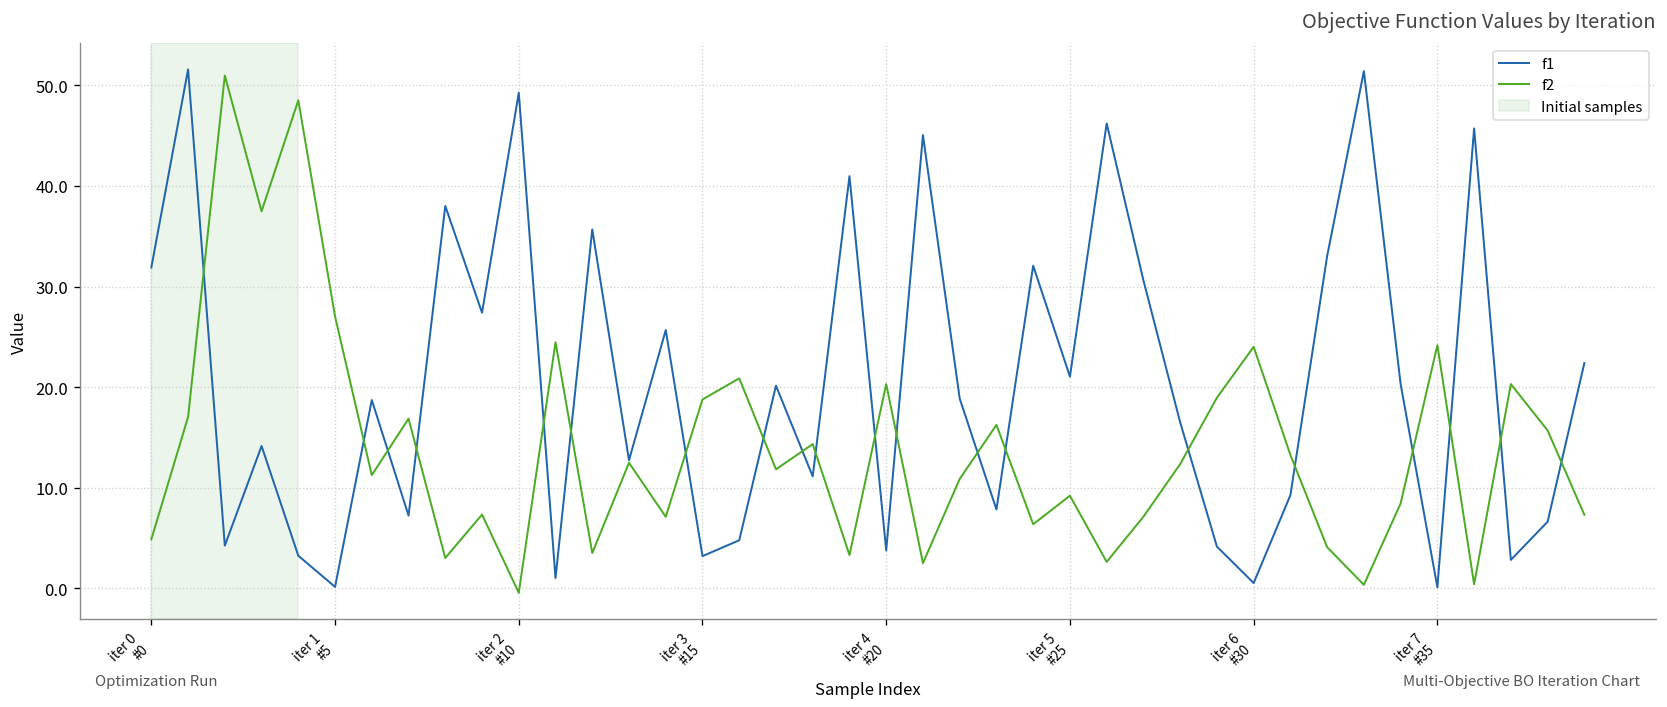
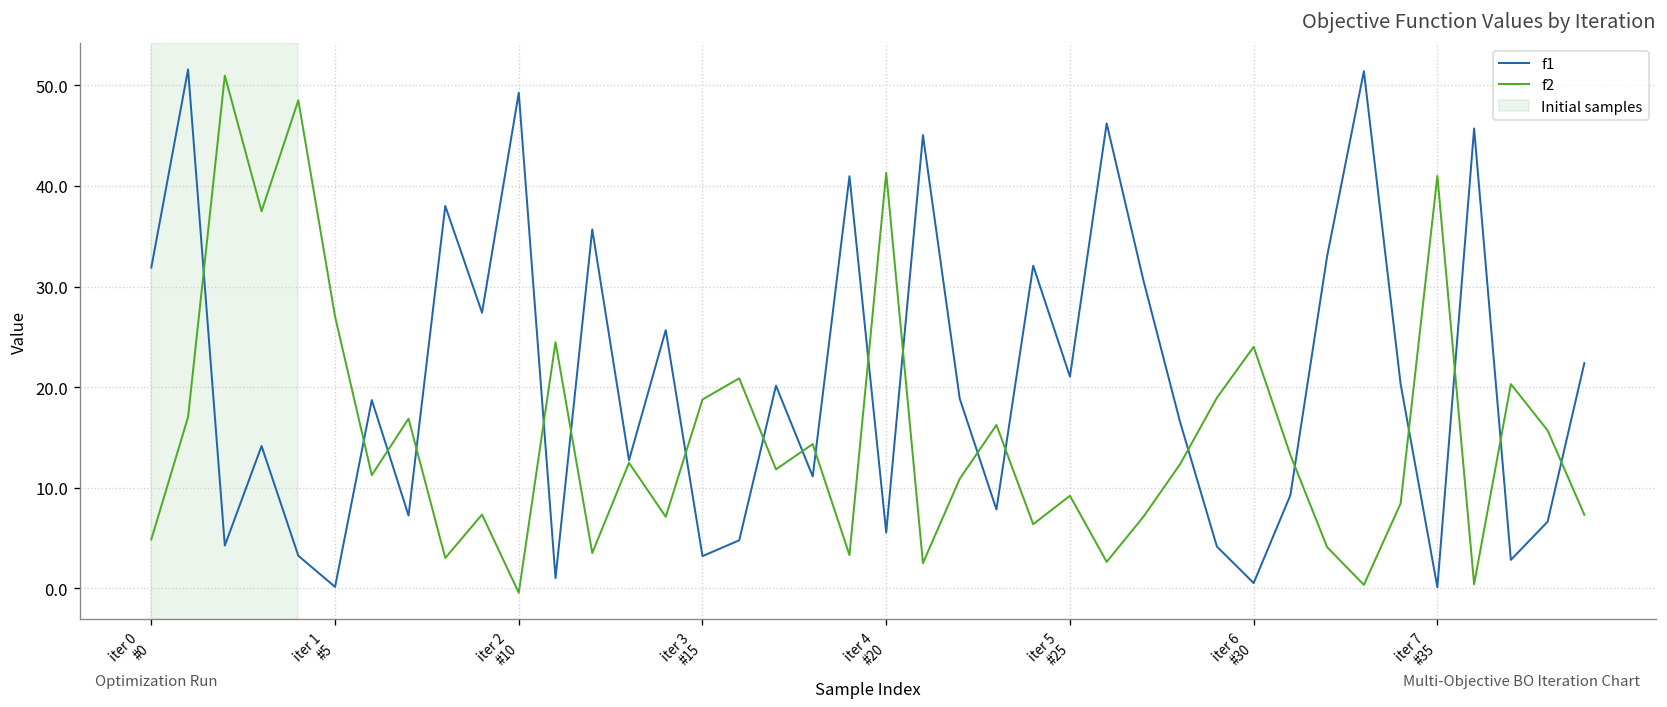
f1, iter 4 #20: 4 -> 6
f2, iter 4 #20: 20 -> 41
f2, iter 7 #35: 24 -> 41
